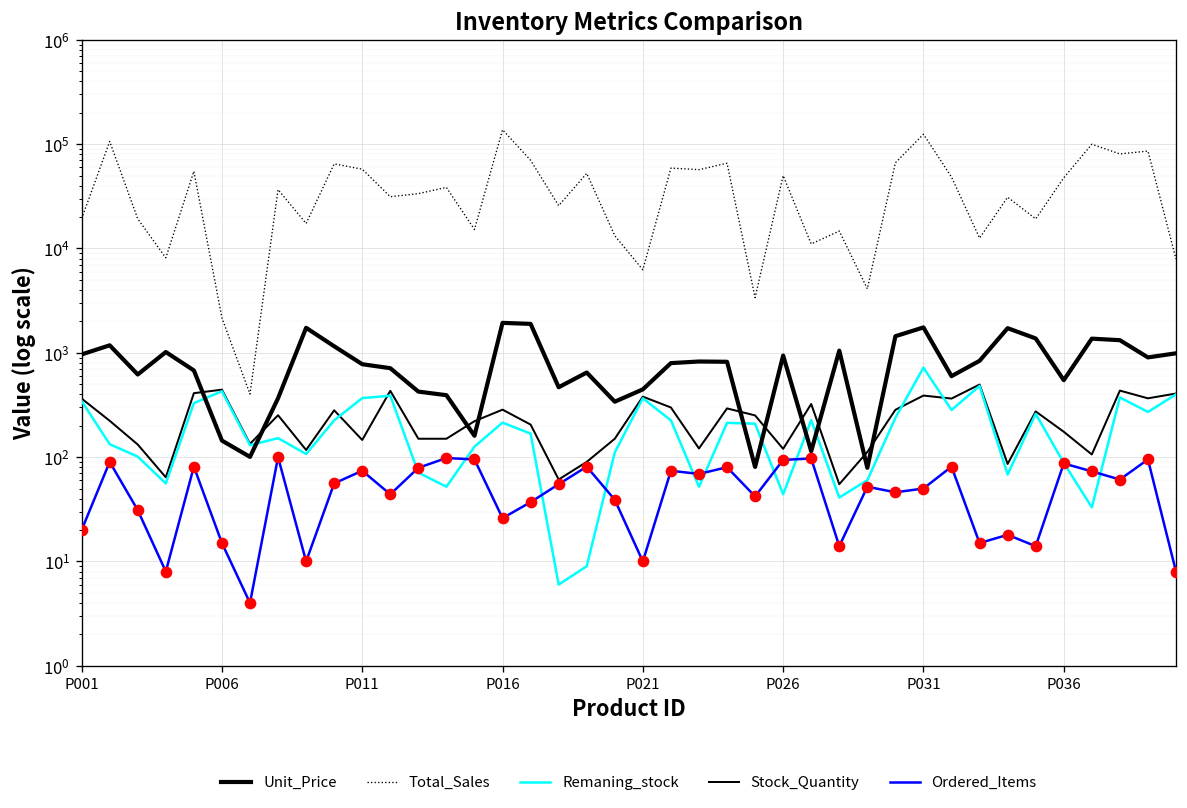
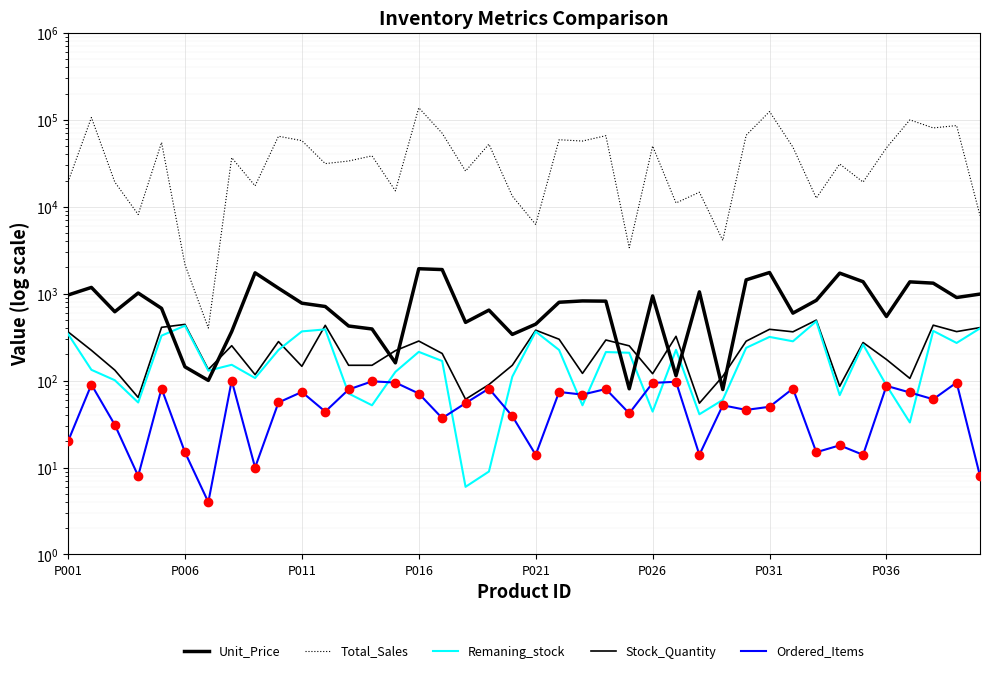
Ordered_Items, P016: 26 -> 70
Ordered_Items, P021: 10 -> 14
Remaning_stock, P031: 700 -> 320
